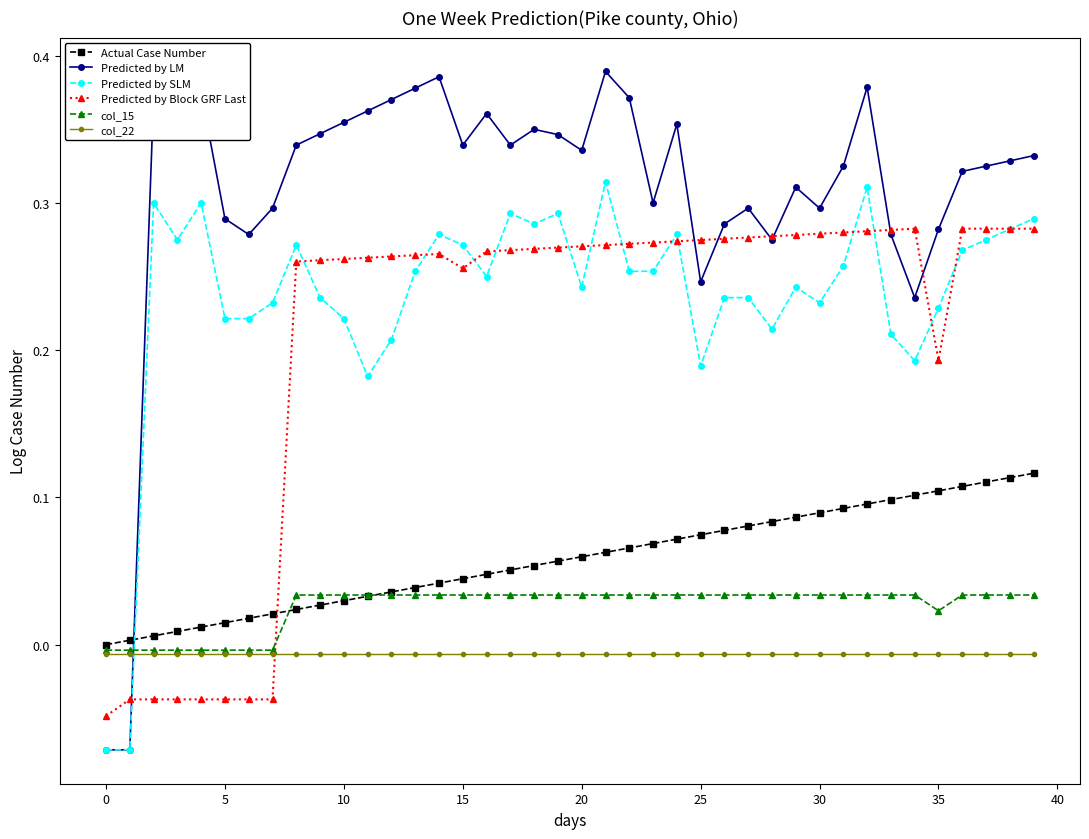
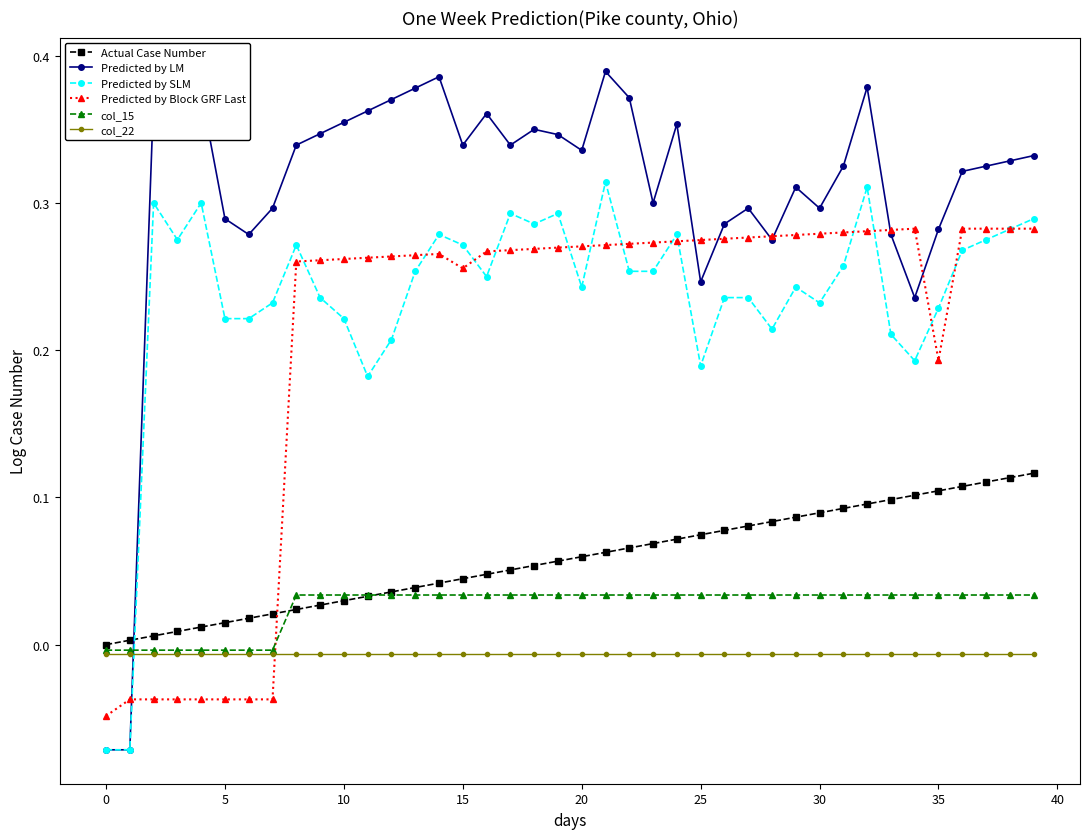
col_15, 35: 0.023 -> 0.034
